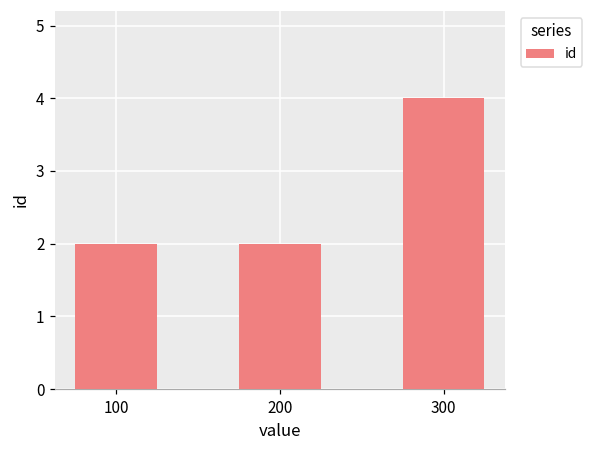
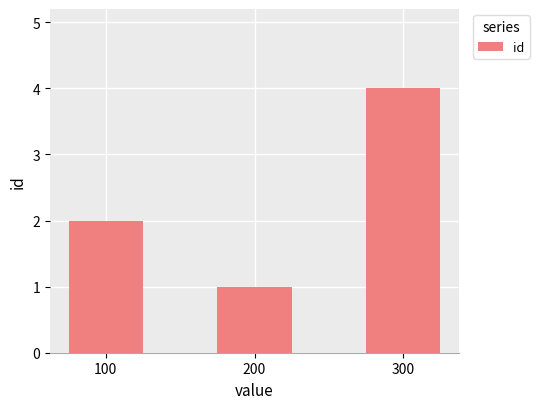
200: 2 -> 1
